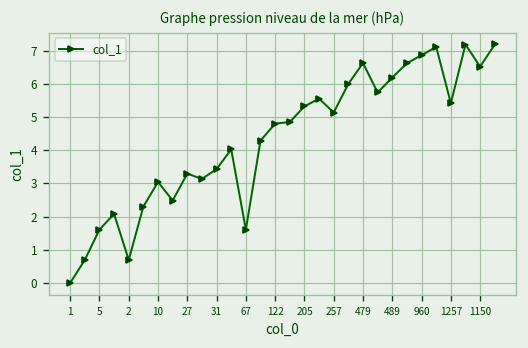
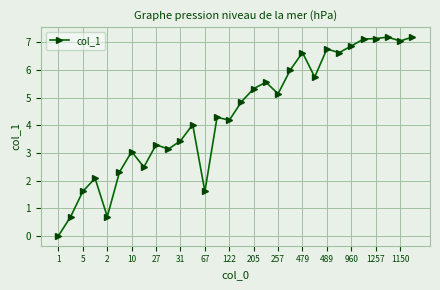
122: 4.8 -> 4.2
489: 6.2 -> 6.8
1257: 5.4 -> 7.1
1150: 6.5 -> 7.0
